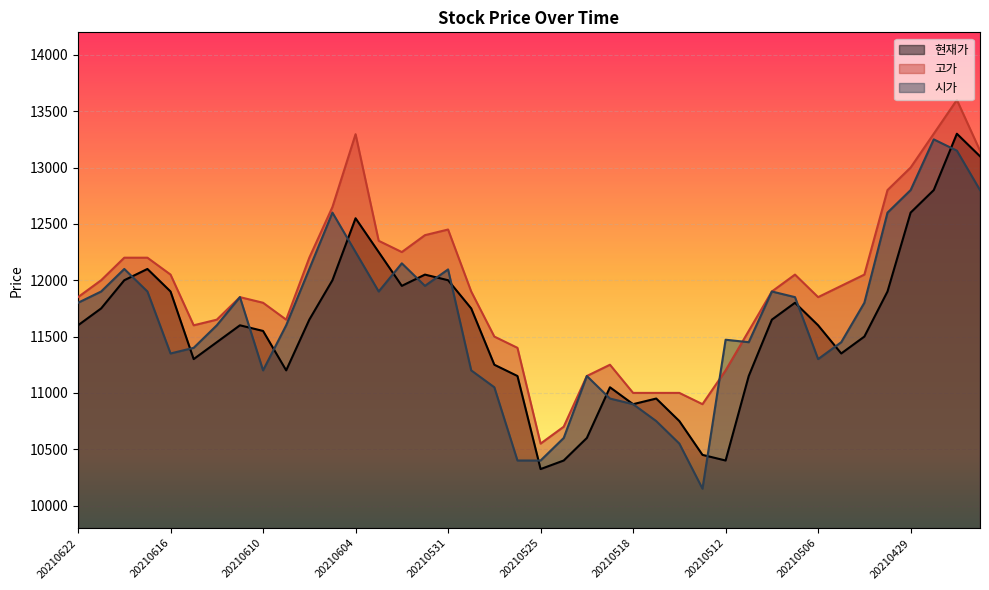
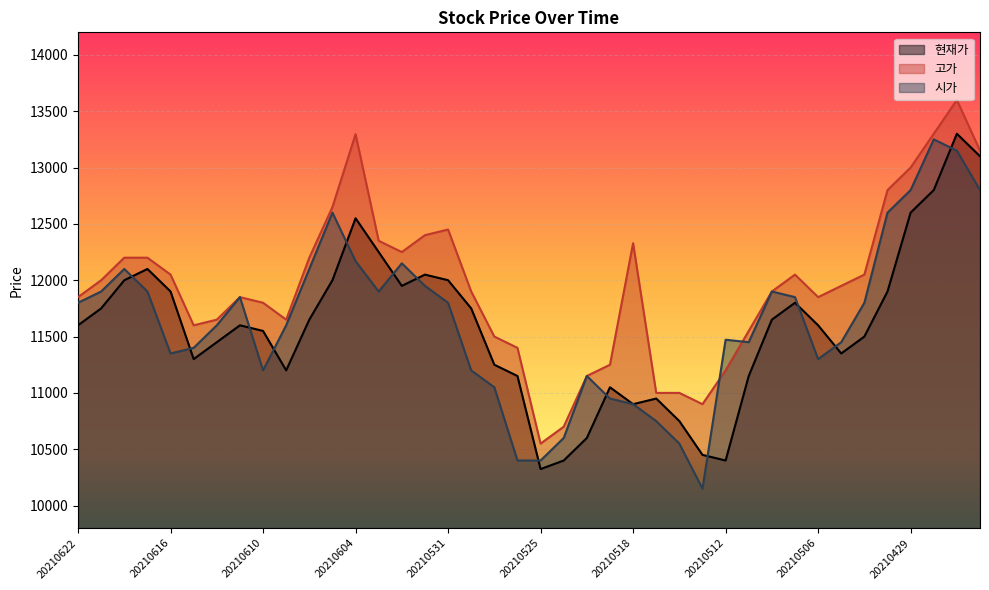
시가, 20210604: 12250 -> 12170
시가, 20210531: 12100 -> 11800
고가, 20210518: 11000 -> 12330
